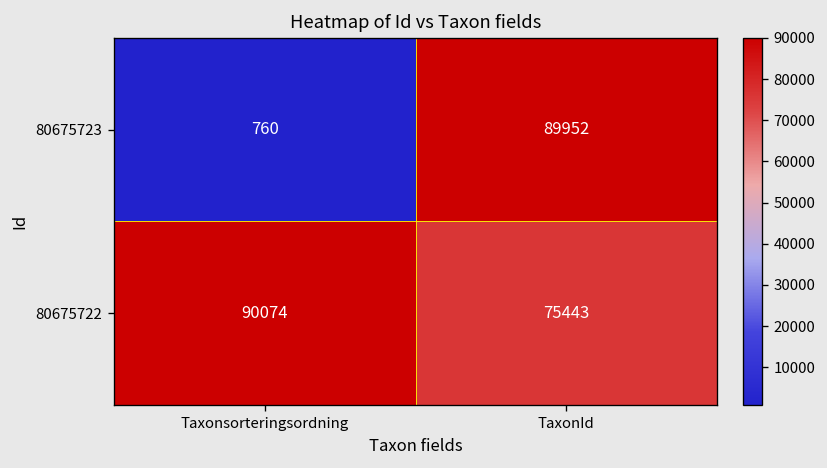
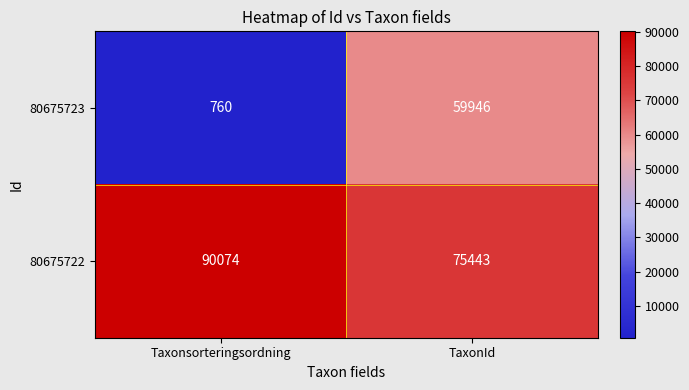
80675723, TaxonId: 89952 -> 59946
